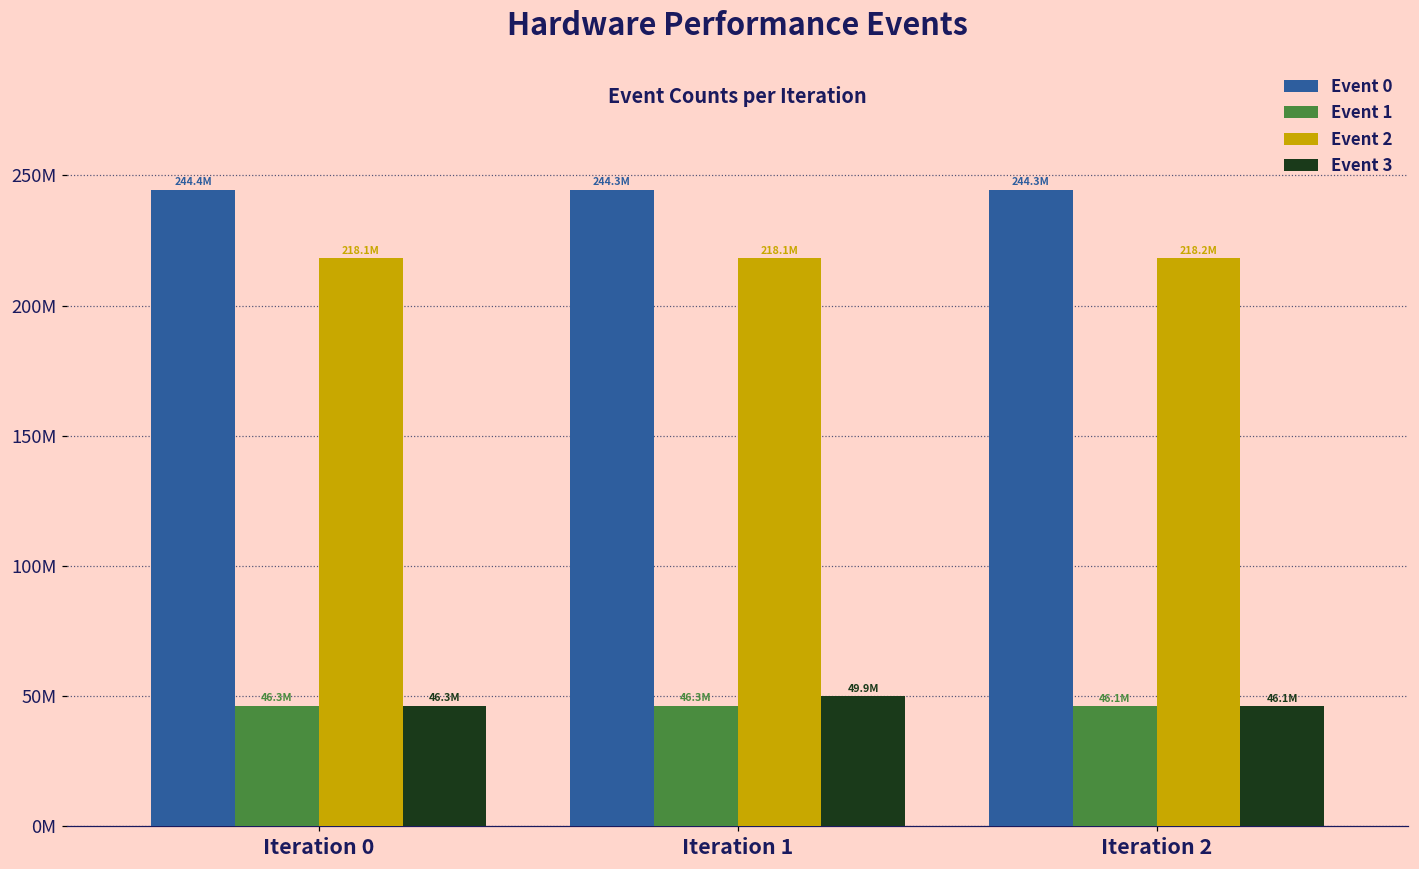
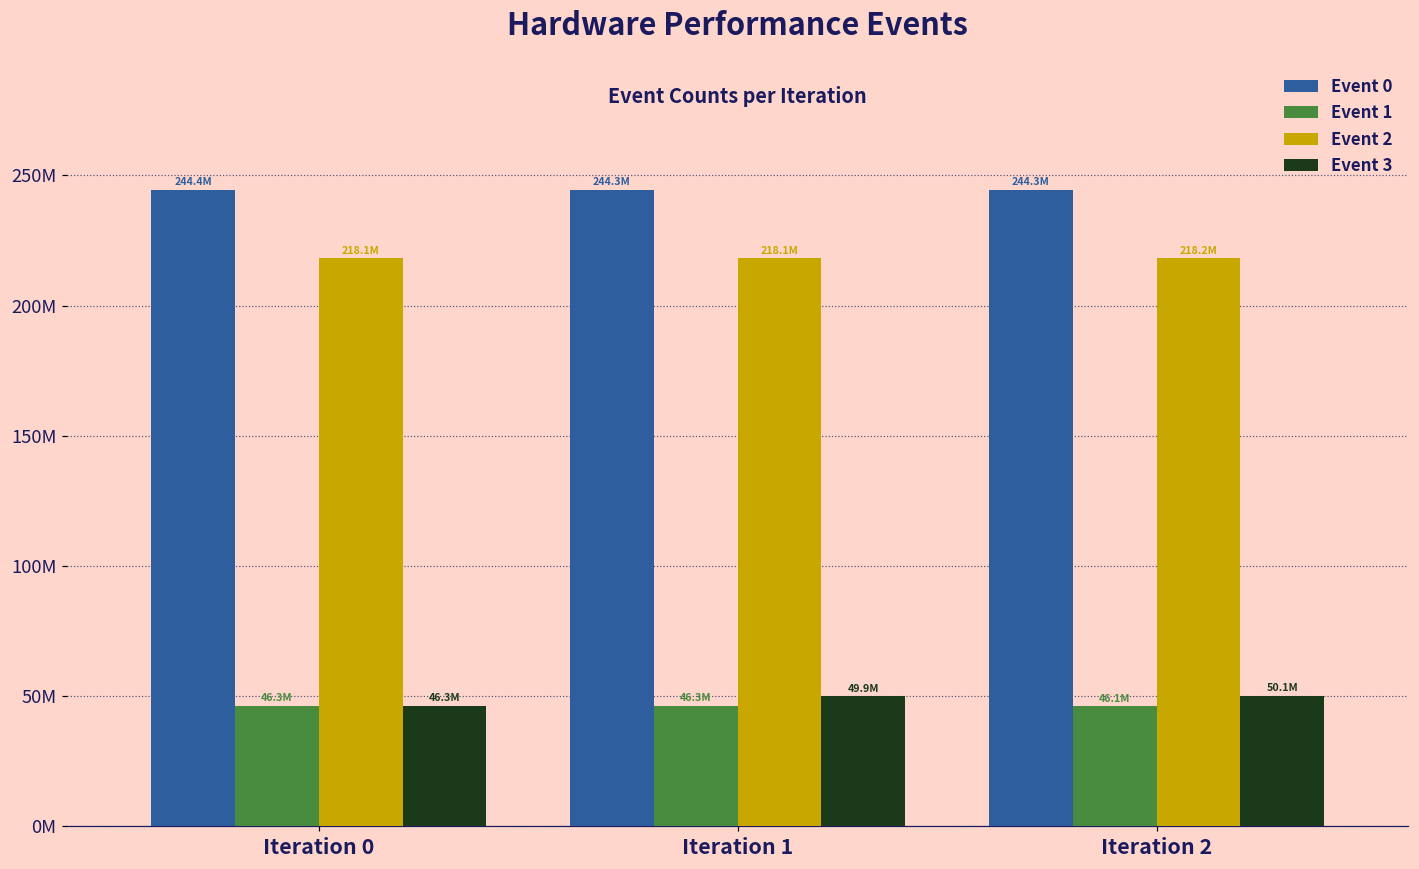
Event 3, Iteration 2: 46.1M -> 50.1M
